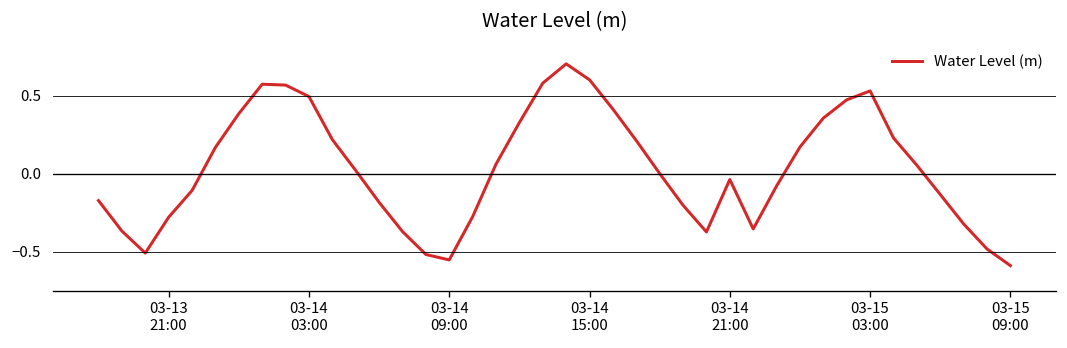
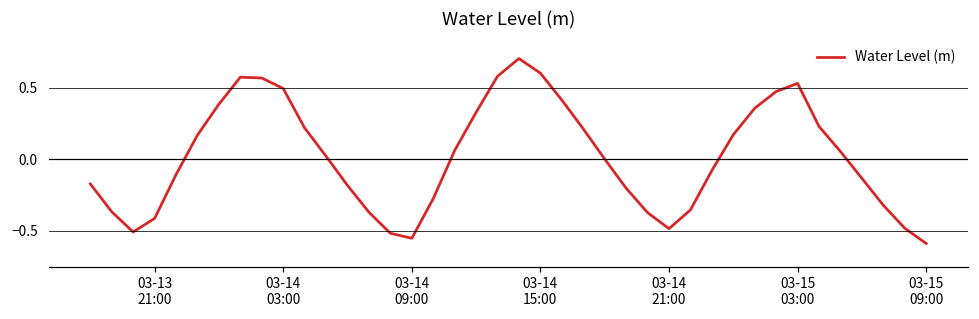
03-13 21:00: -0.28 -> -0.41
03-14 21:00: -0.04 -> -0.49
